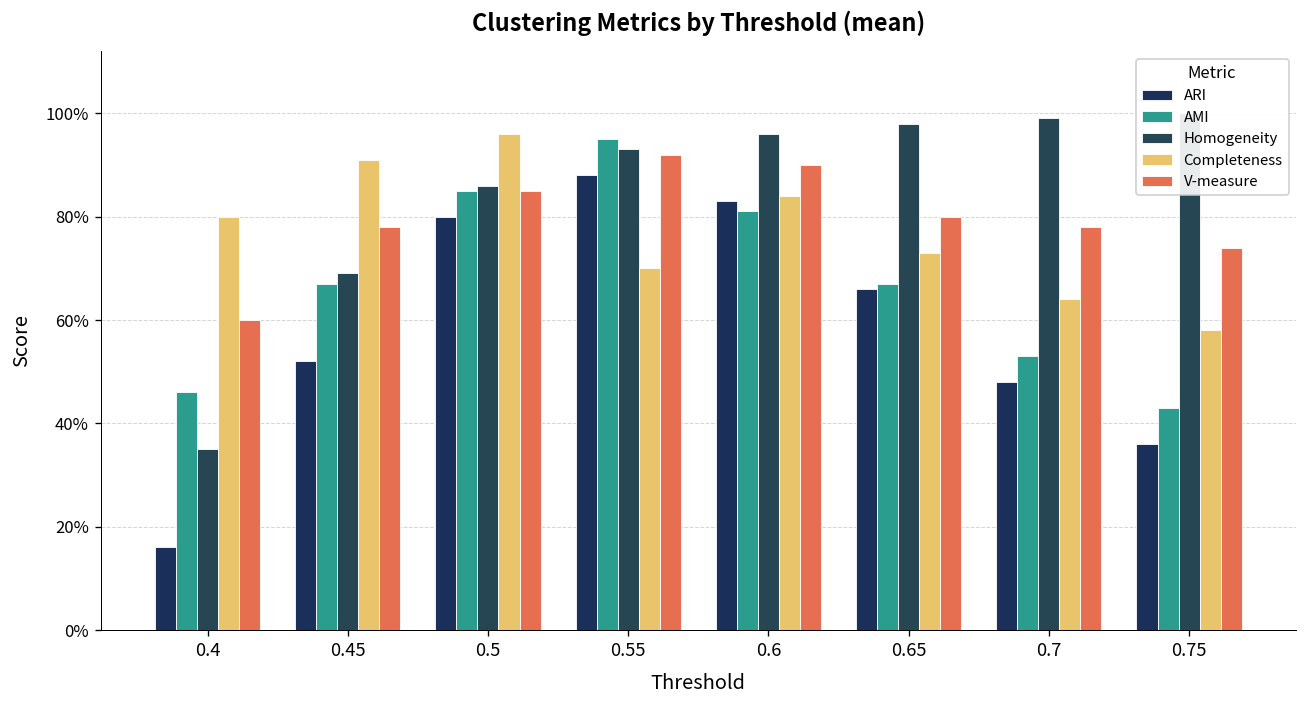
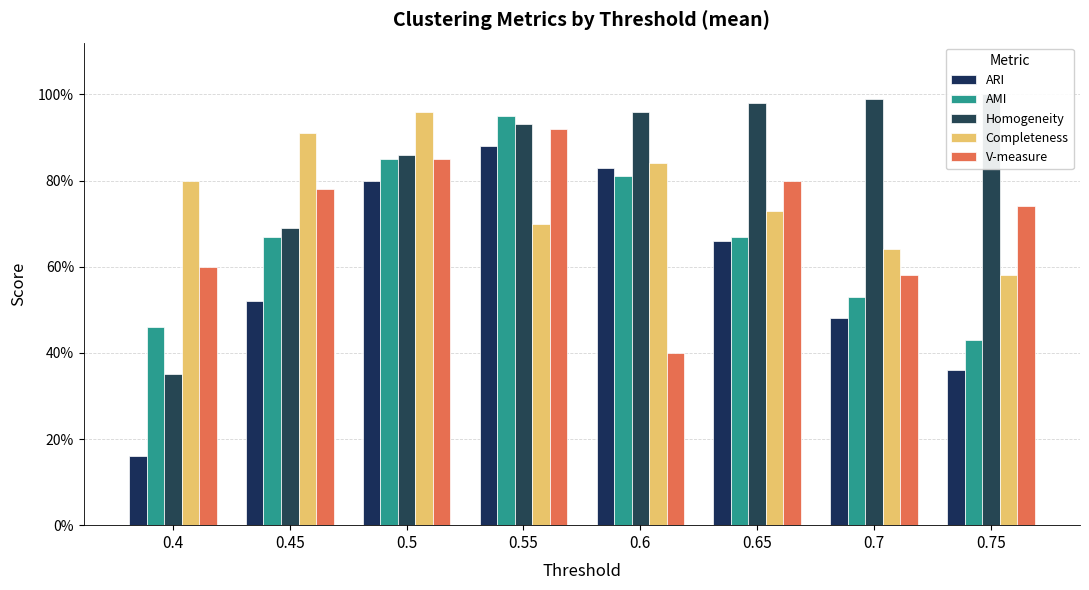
V-measure, 0.6: 90% -> 40%
V-measure, 0.7: 78% -> 58%
